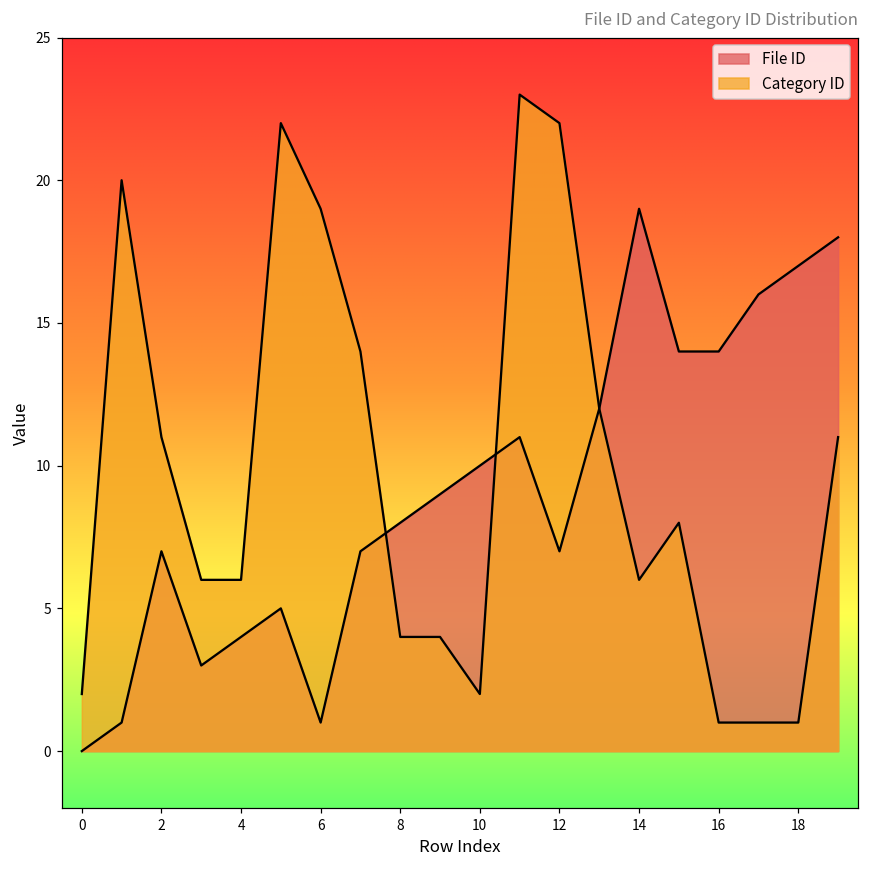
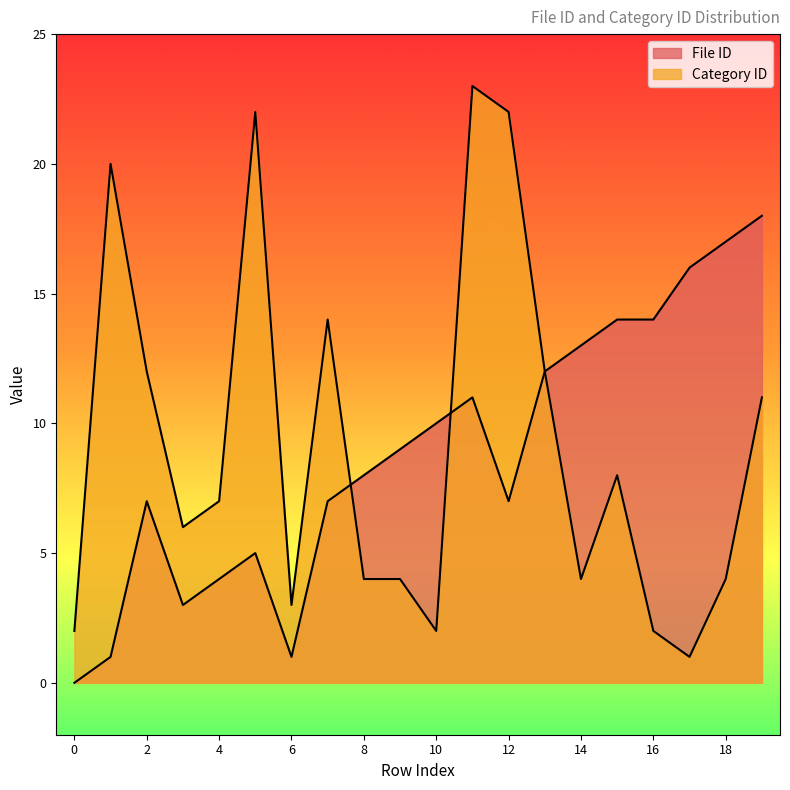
Category ID, 2: 11 -> 12
Category ID, 4: 6 -> 7
Category ID, 6: 19 -> 3
File ID, 14: 19 -> 13
Category ID, 14: 6 -> 4
Category ID, 16: 1 -> 2
Category ID, 18: 1 -> 4
